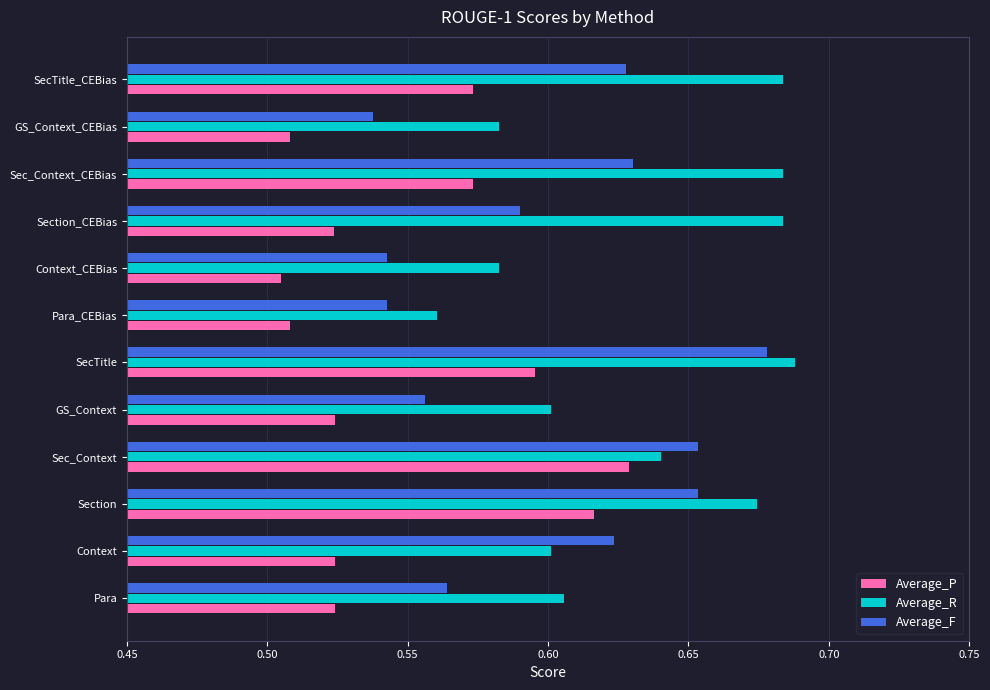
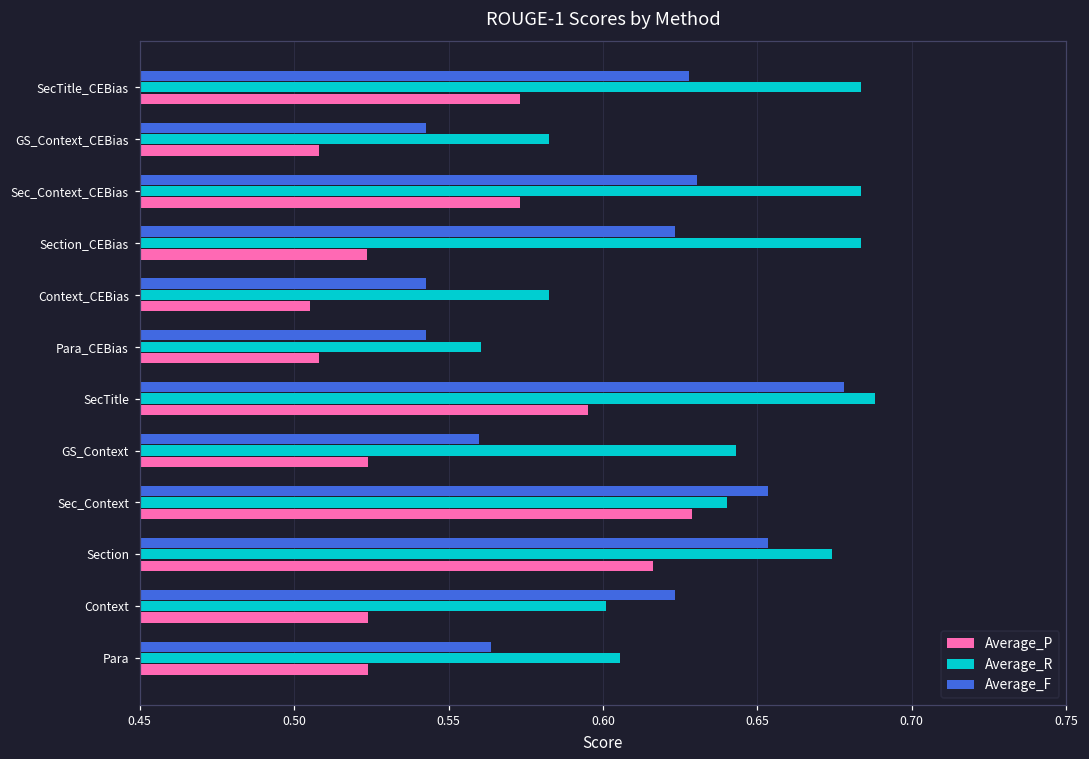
Average_F, GS_Context_CEBias: 0.538 -> 0.543
Average_F, Section_CEBias: 0.590 -> 0.623
Average_F, GS_Context: 0.556 -> 0.560
Average_R, GS_Context: 0.601 -> 0.643
